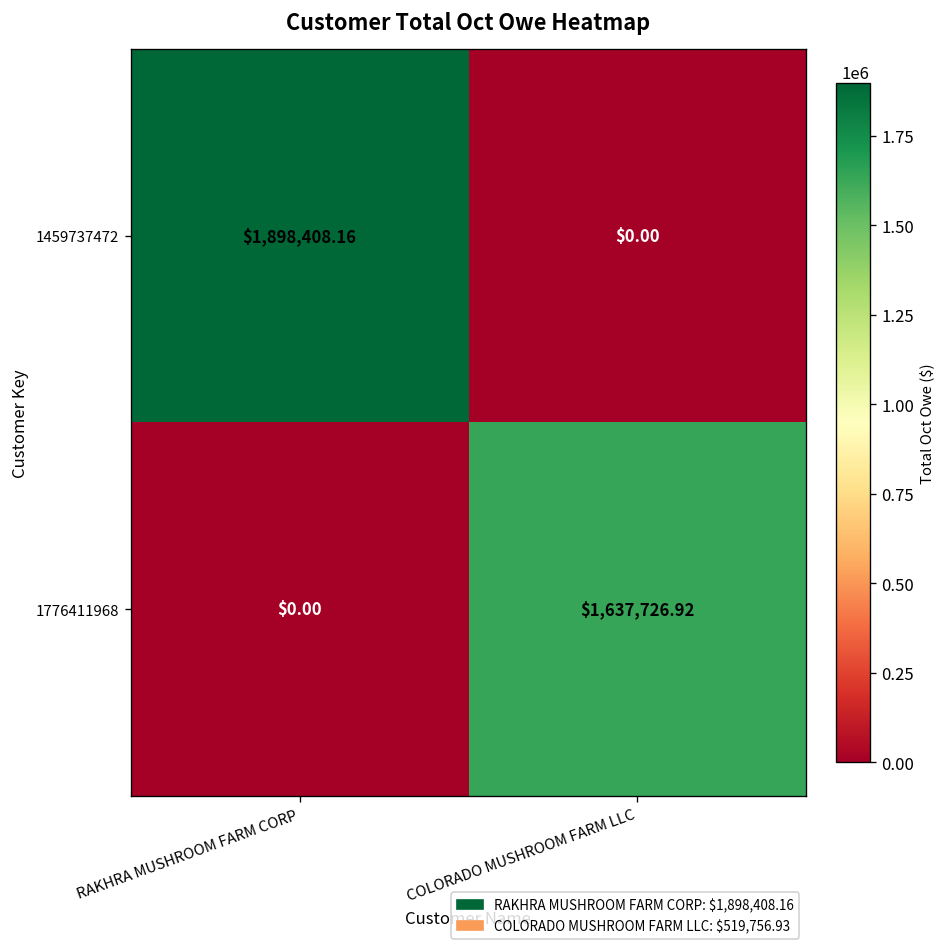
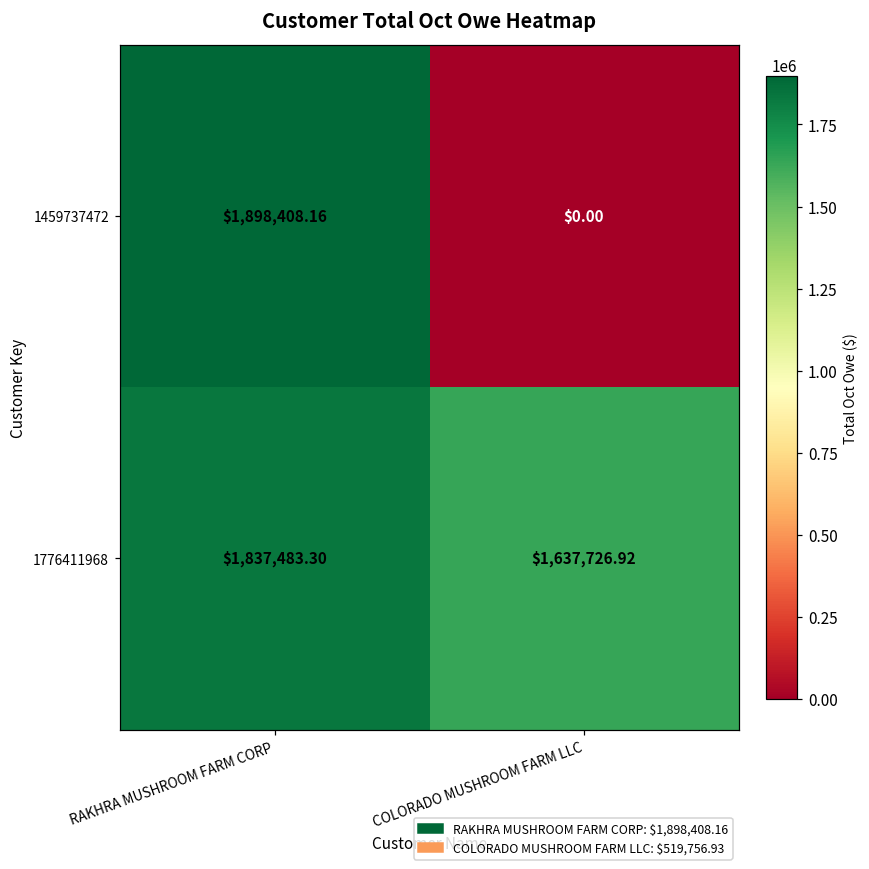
1776411968, RAKHRA MUSHROOM FARM CORP: $0.00 -> $1,837,483.30
